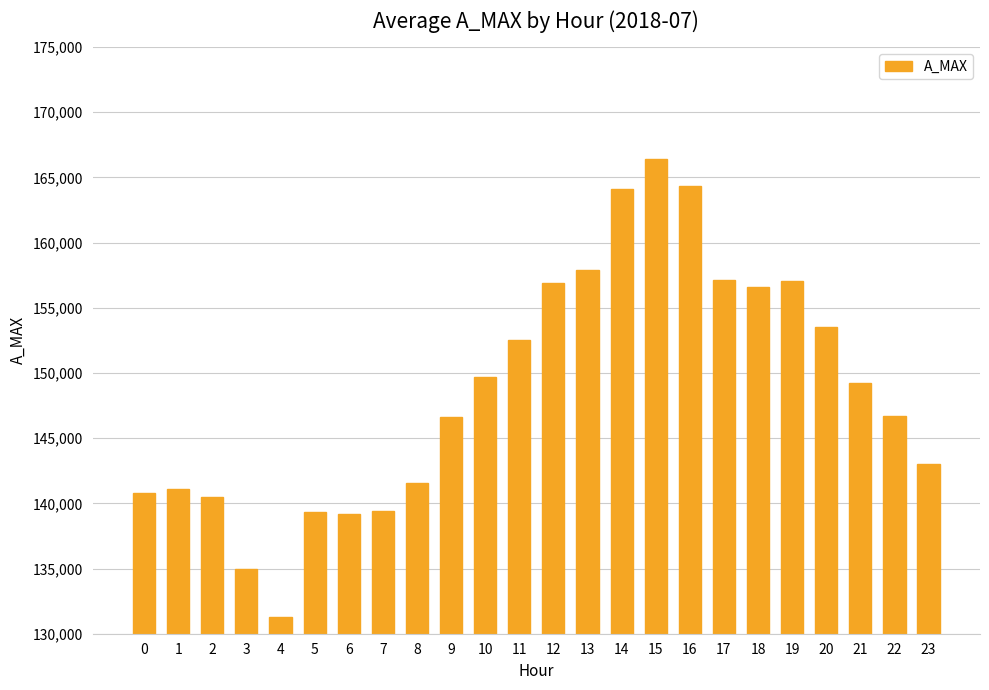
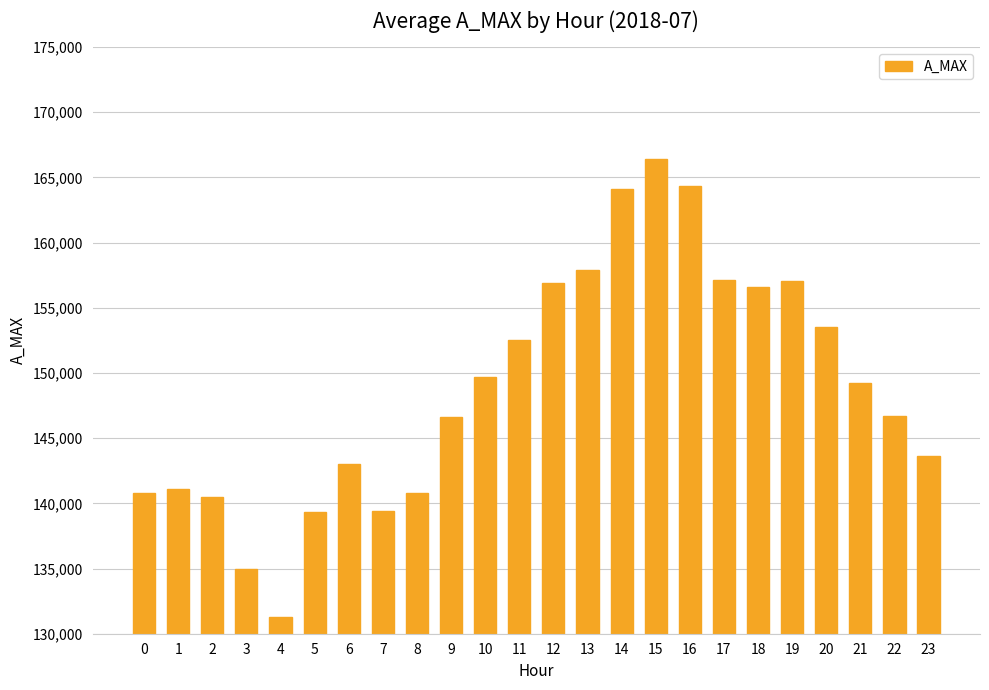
6: 139,200 -> 143,000
8: 141,600 -> 140,800
23: 143,000 -> 143,700
